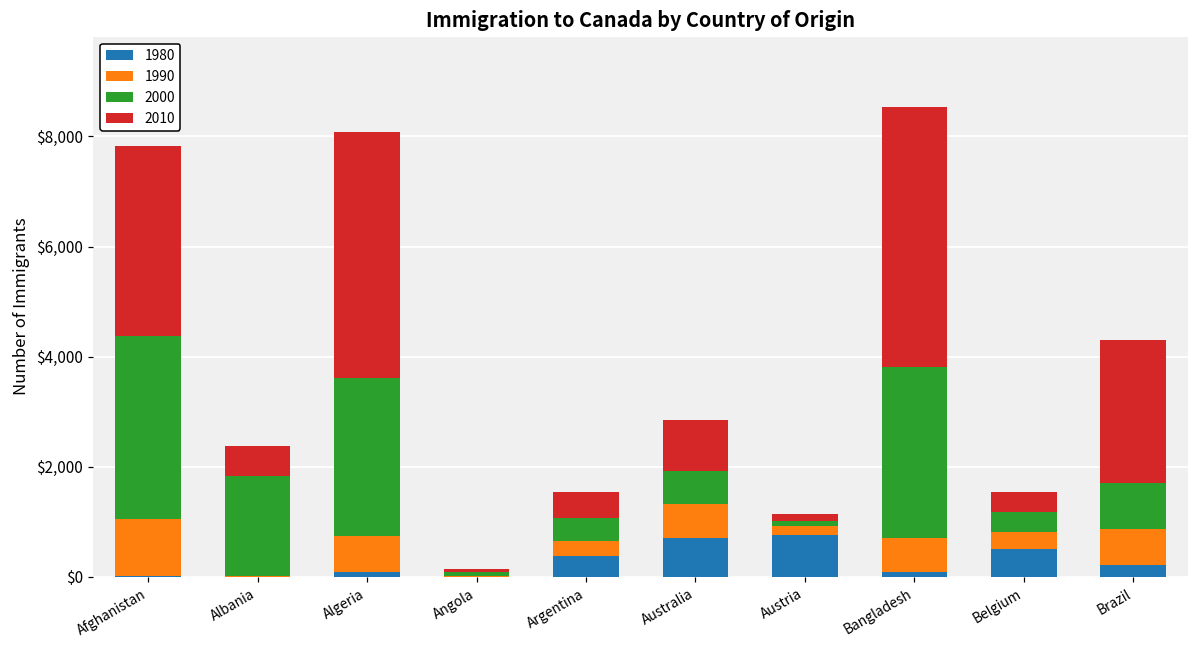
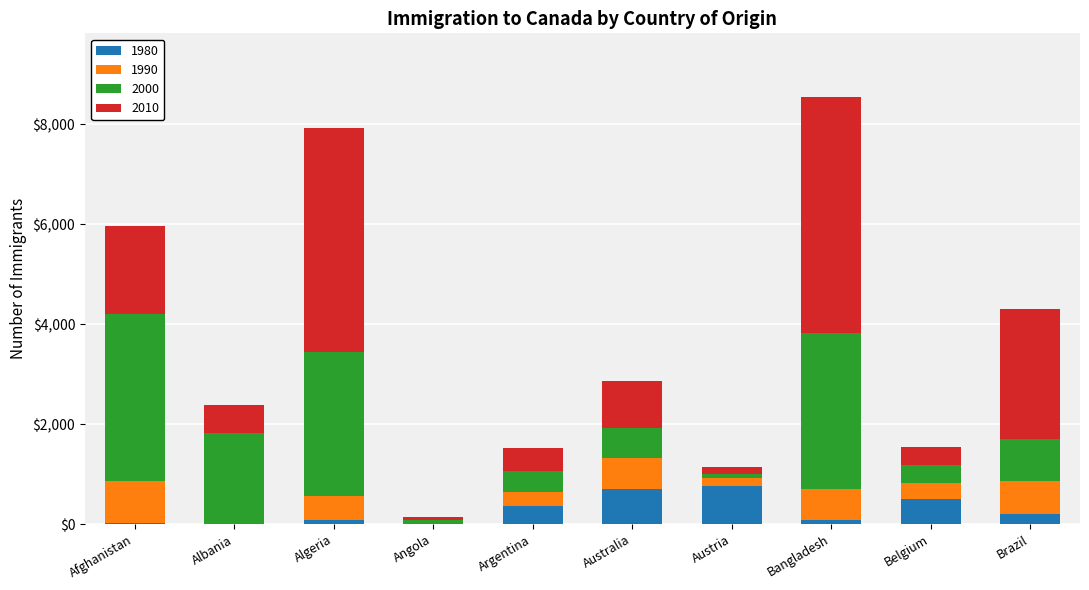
1990, Afghanistan: $1,000 -> $900
2010, Afghanistan: $3,500 -> $1,800
1990, Algeria: $700 -> $500
